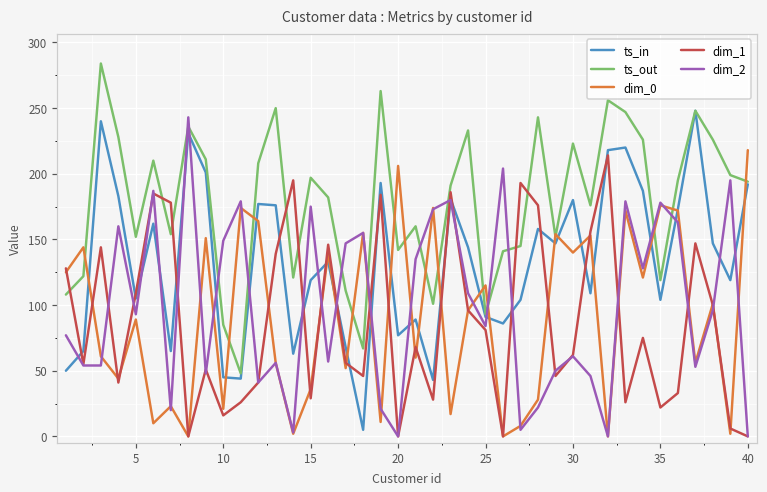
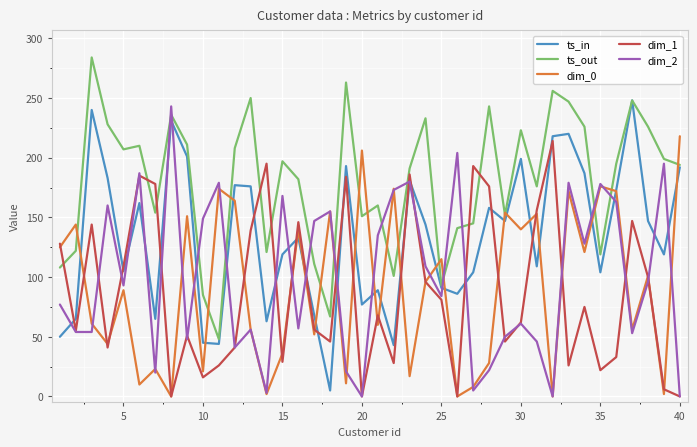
ts_out, 5: 152 -> 207
dim_2, 15: 175 -> 168
ts_out, 20: 142 -> 151
ts_in, 30: 180 -> 199
